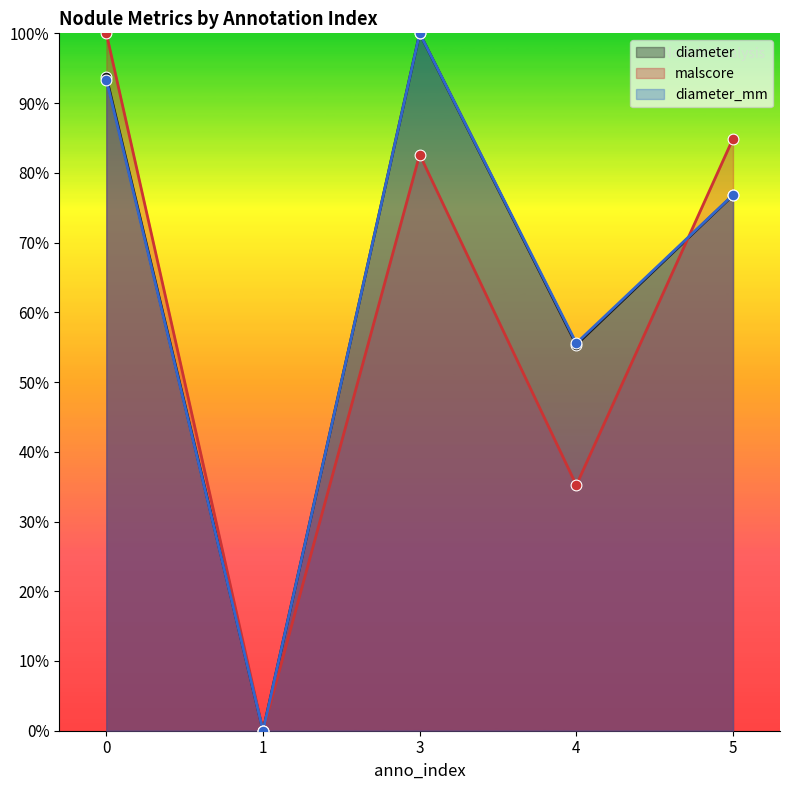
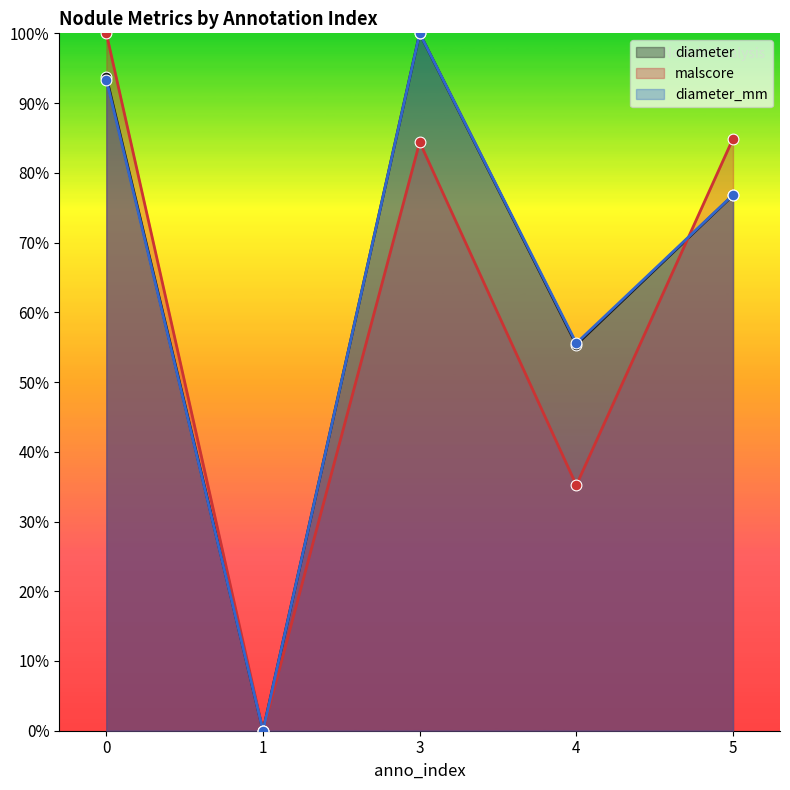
malscore, 3: 83% -> 84%
